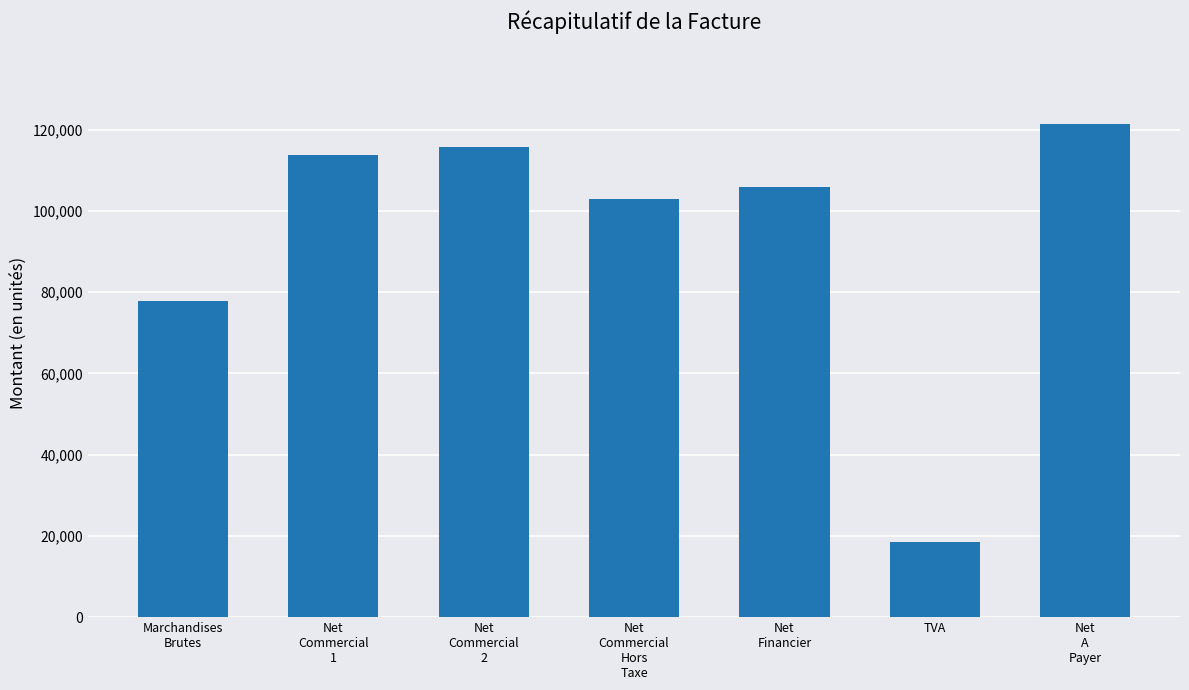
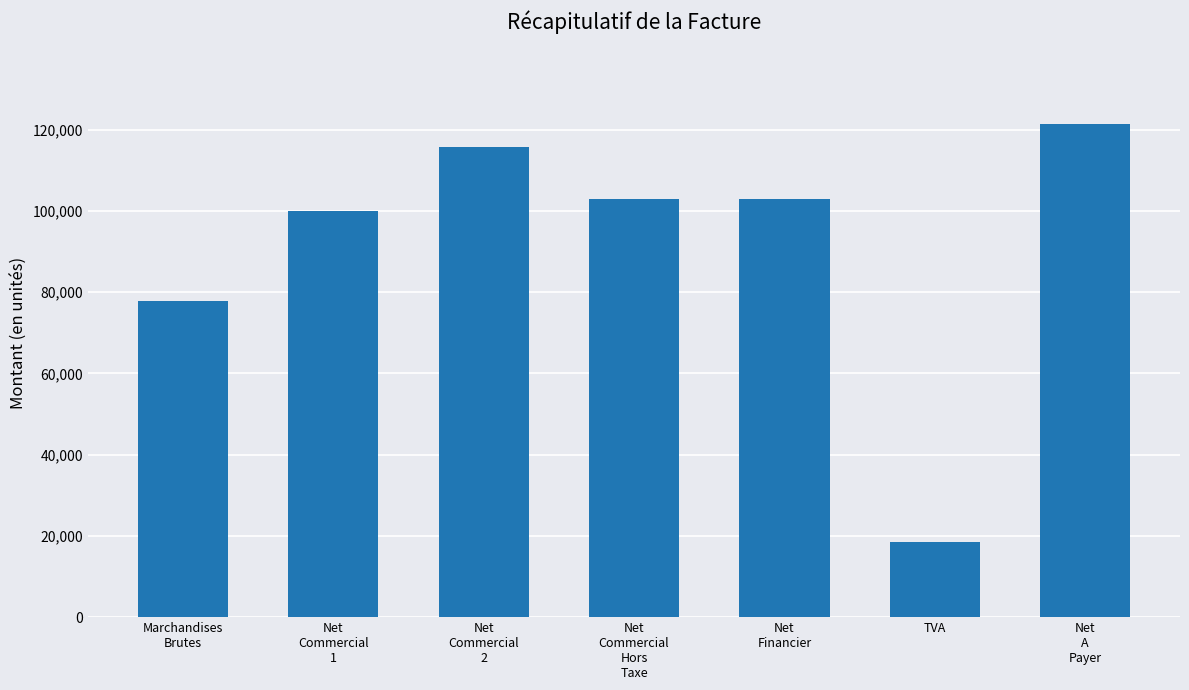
Net Commercial 1: 114,000 -> 100,000
Net Financier: 106,000 -> 103,000
